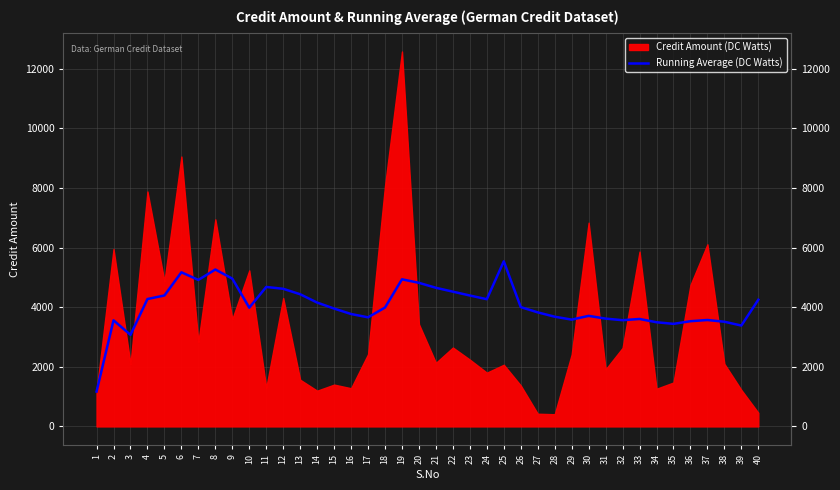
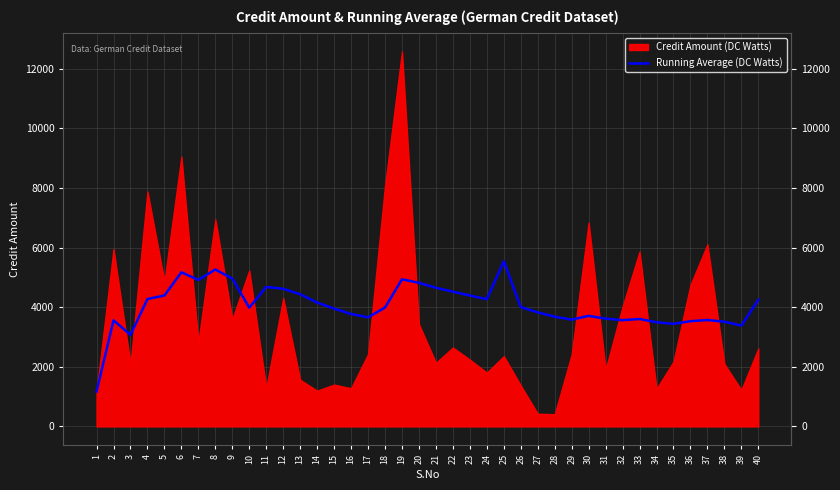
Credit Amount (DC Watts), 25: 2100 -> 2400
Credit Amount (DC Watts), 32: 2600 -> 4000
Credit Amount (DC Watts), 35: 1500 -> 2200
Credit Amount (DC Watts), 40: 500 -> 2600
